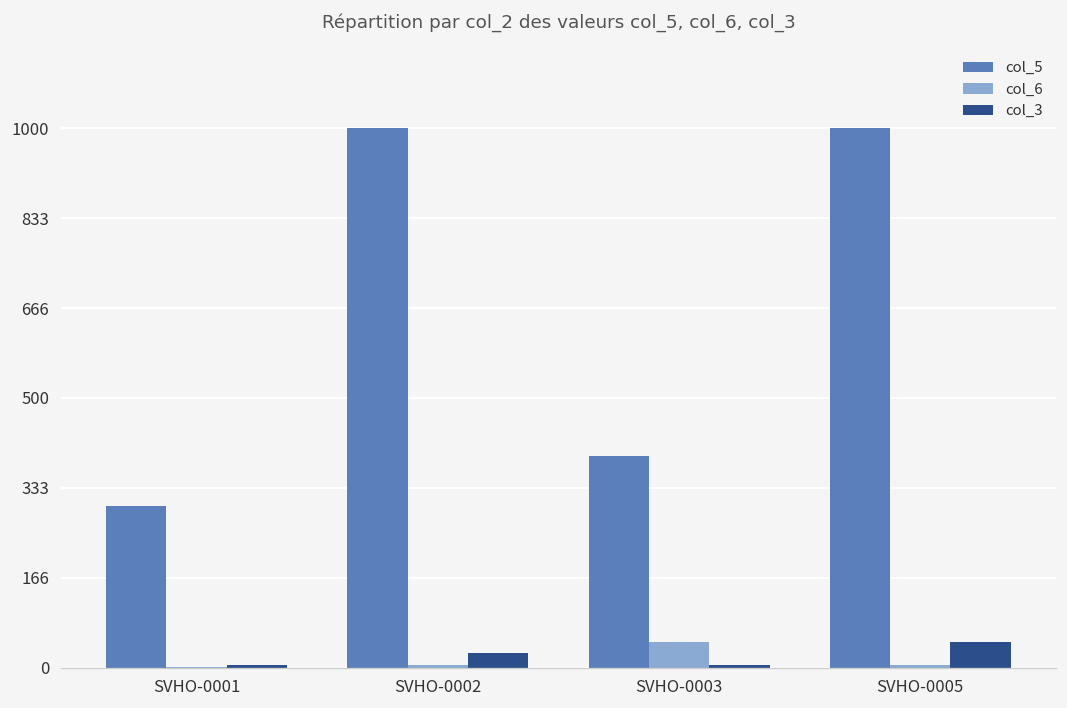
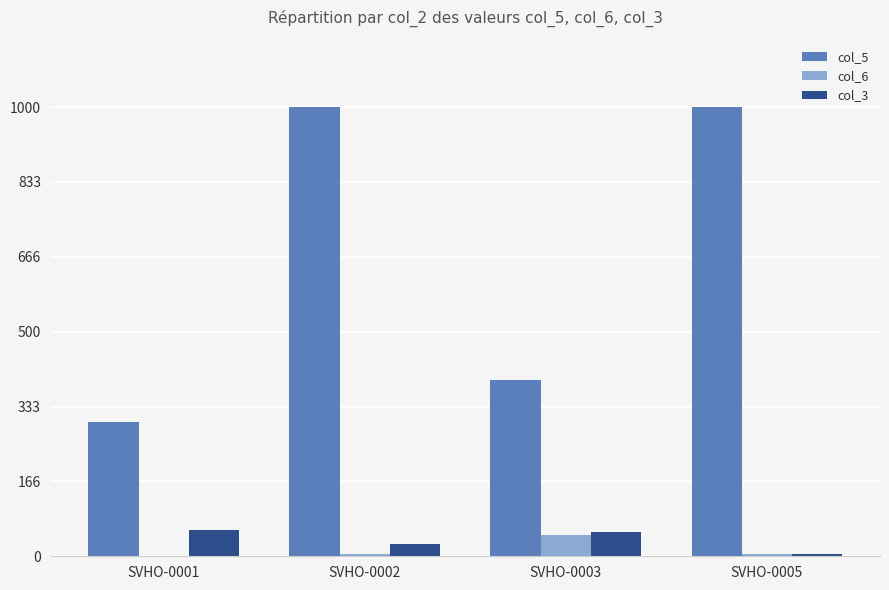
col_3, SVHO-0001: 10 -> 60
col_3, SVHO-0003: 10 -> 50
col_3, SVHO-0005: 50 -> 10
